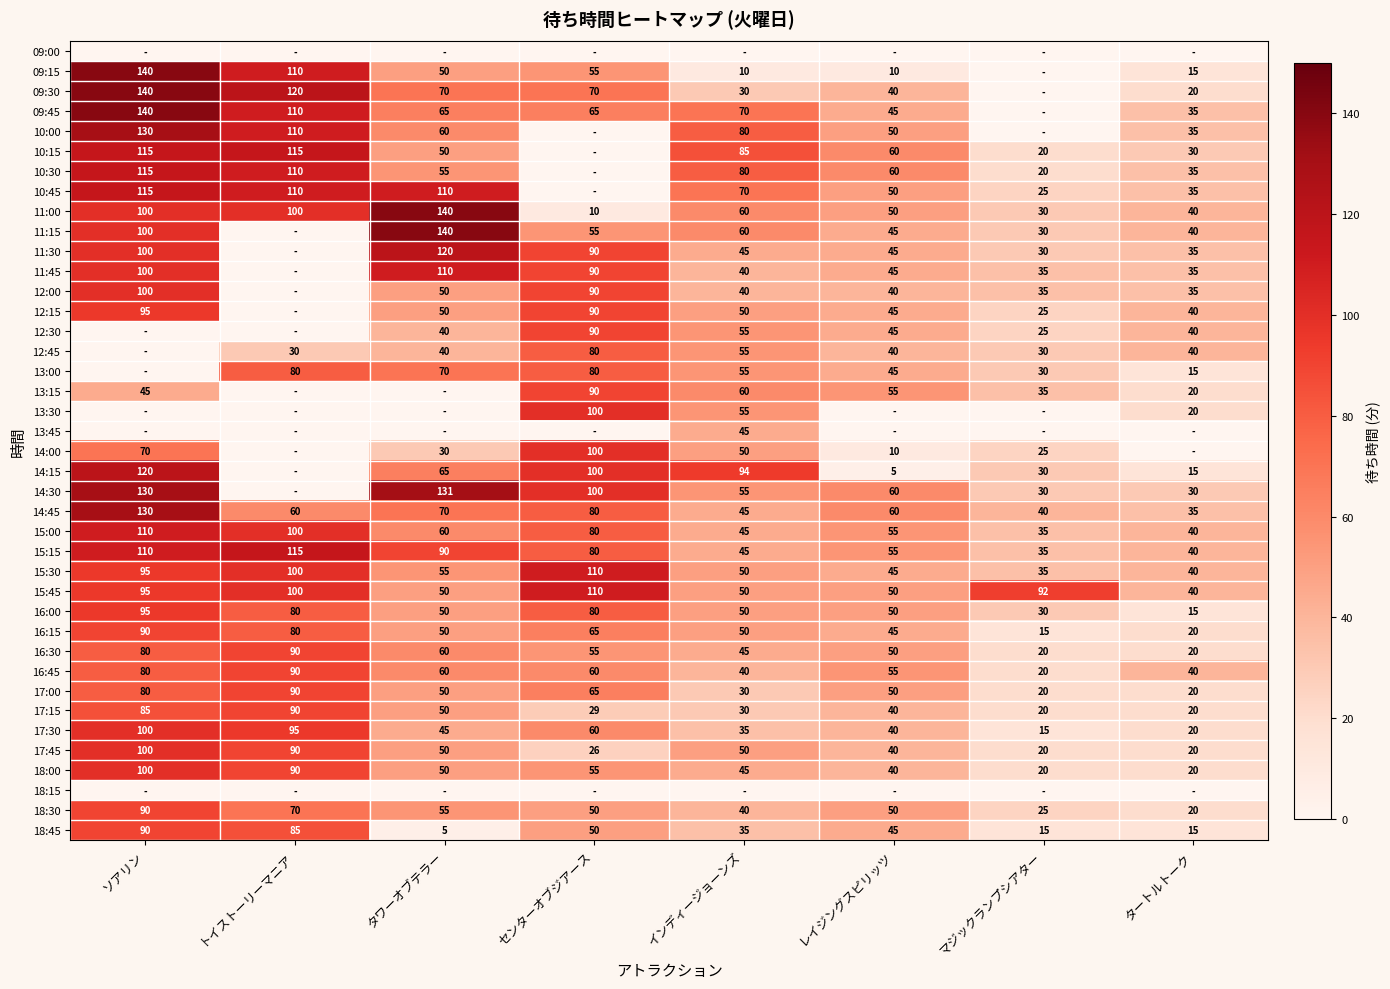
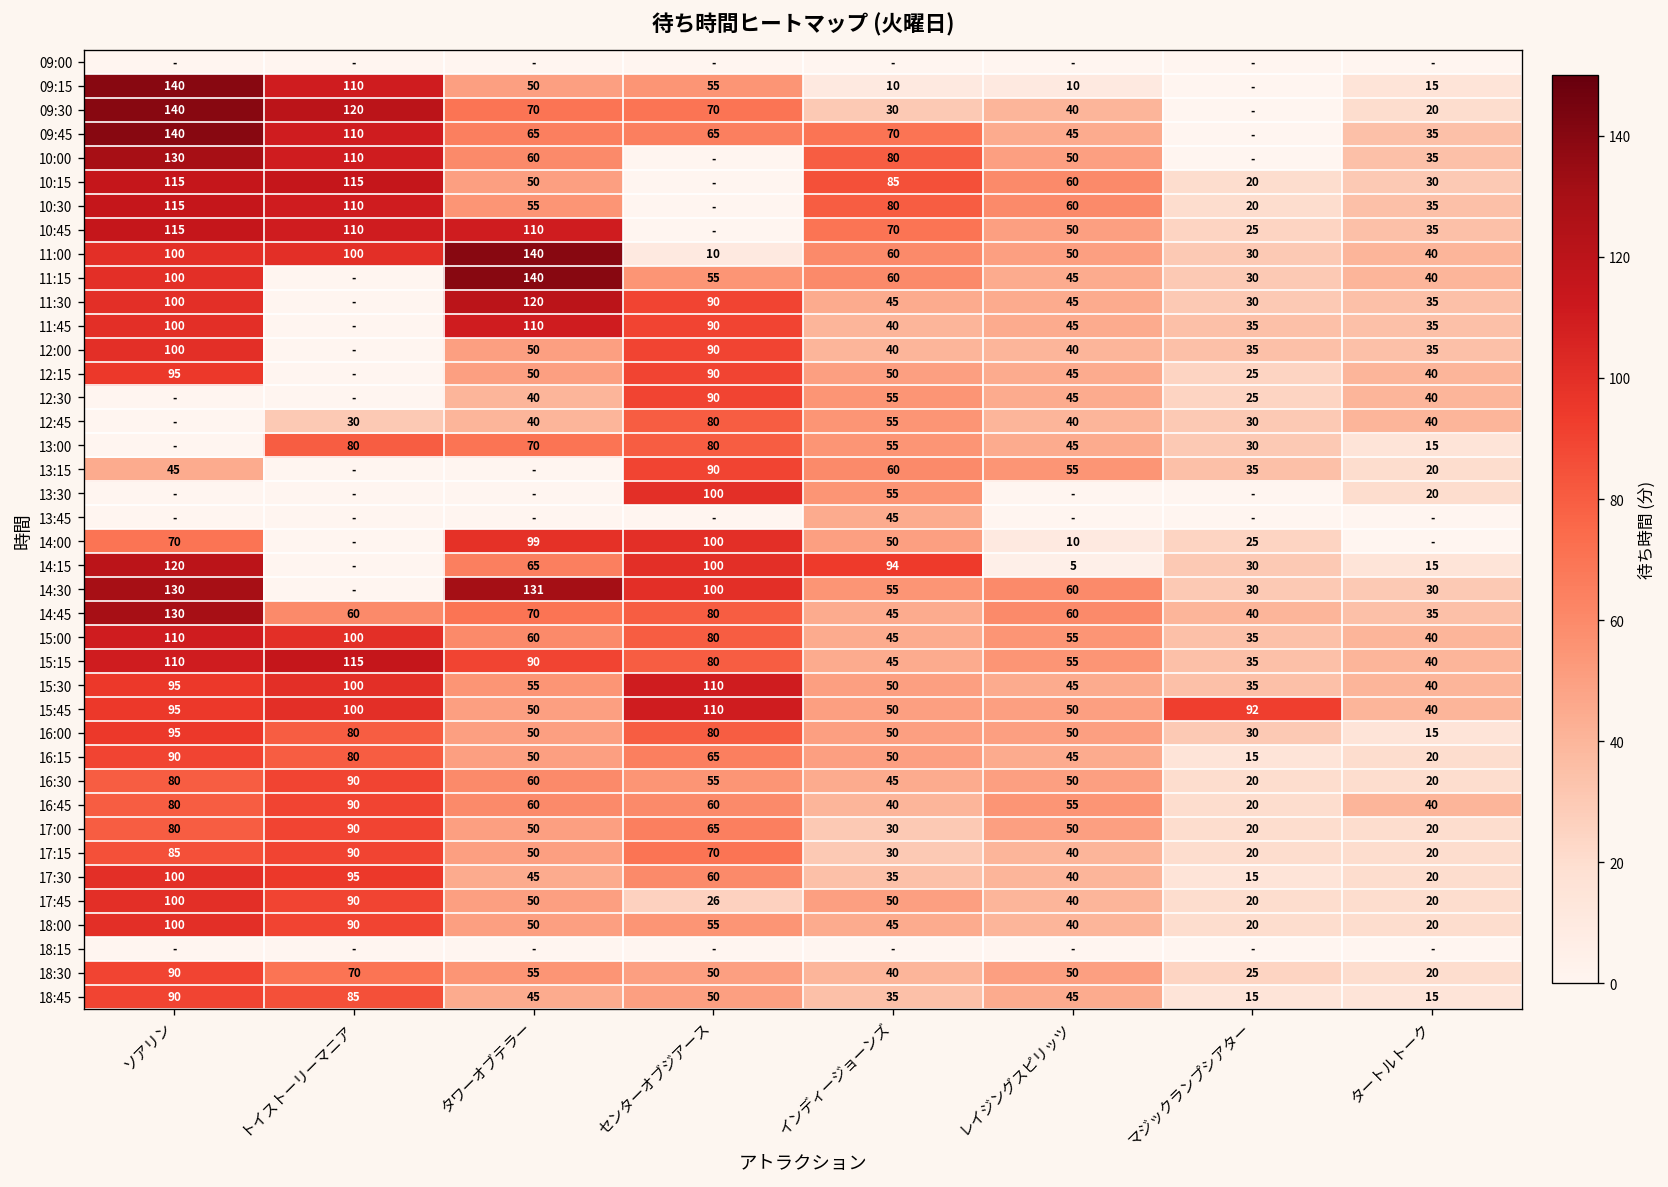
14:00, タワーオブテラー: 30 -> 99
17:15, センターオブジアース: 29 -> 70
18:45, タワーオブテラー: 5 -> 45
